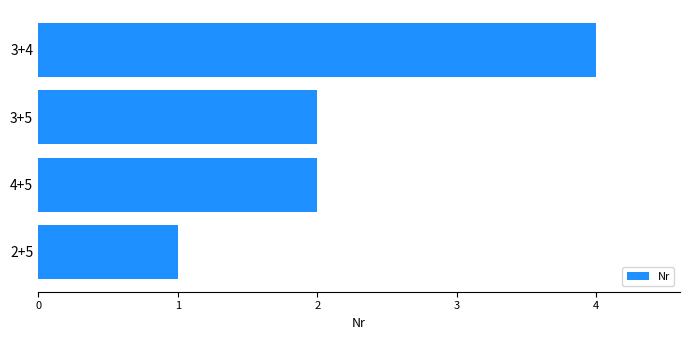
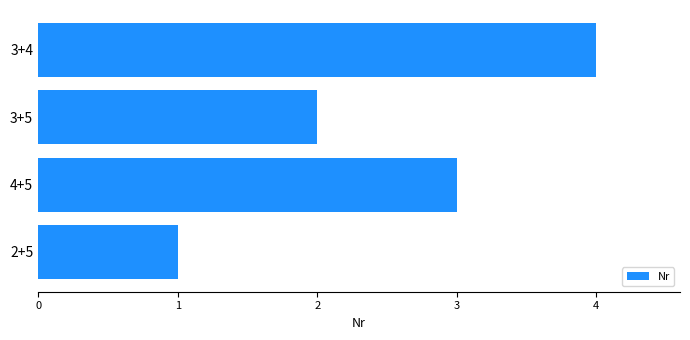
4+5: 2 -> 3
